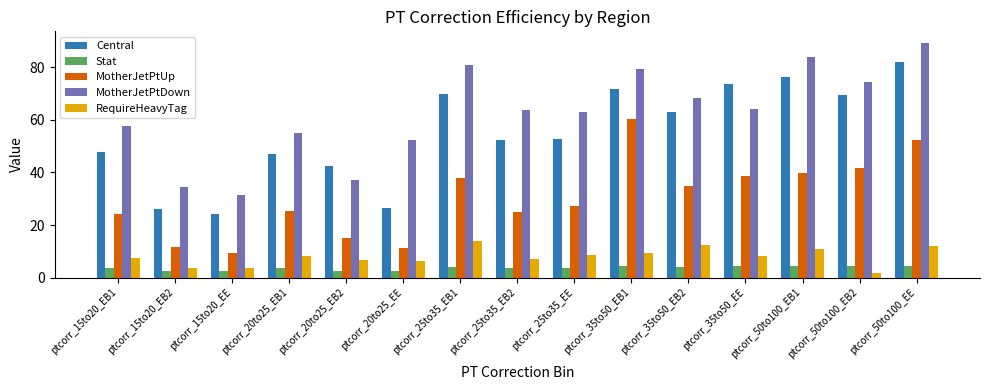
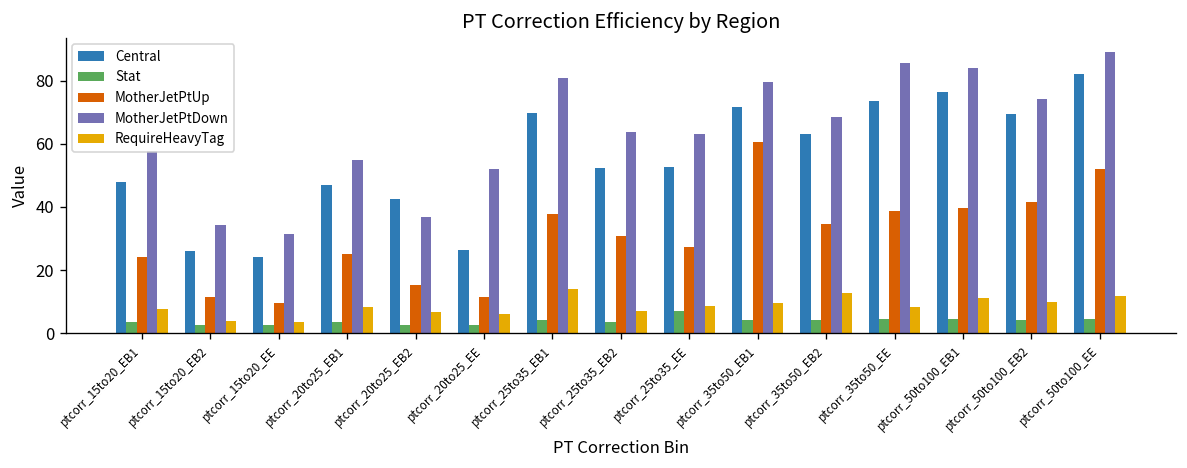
MotherJetPtUp, ptcorr_25to35_EB2: 25 -> 31
Stat, ptcorr_25to35_EE: 4 -> 7
MotherJetPtDown, ptcorr_35to50_EE: 64 -> 85
RequireHeavyTag, ptcorr_50to100_EB2: 2 -> 10
